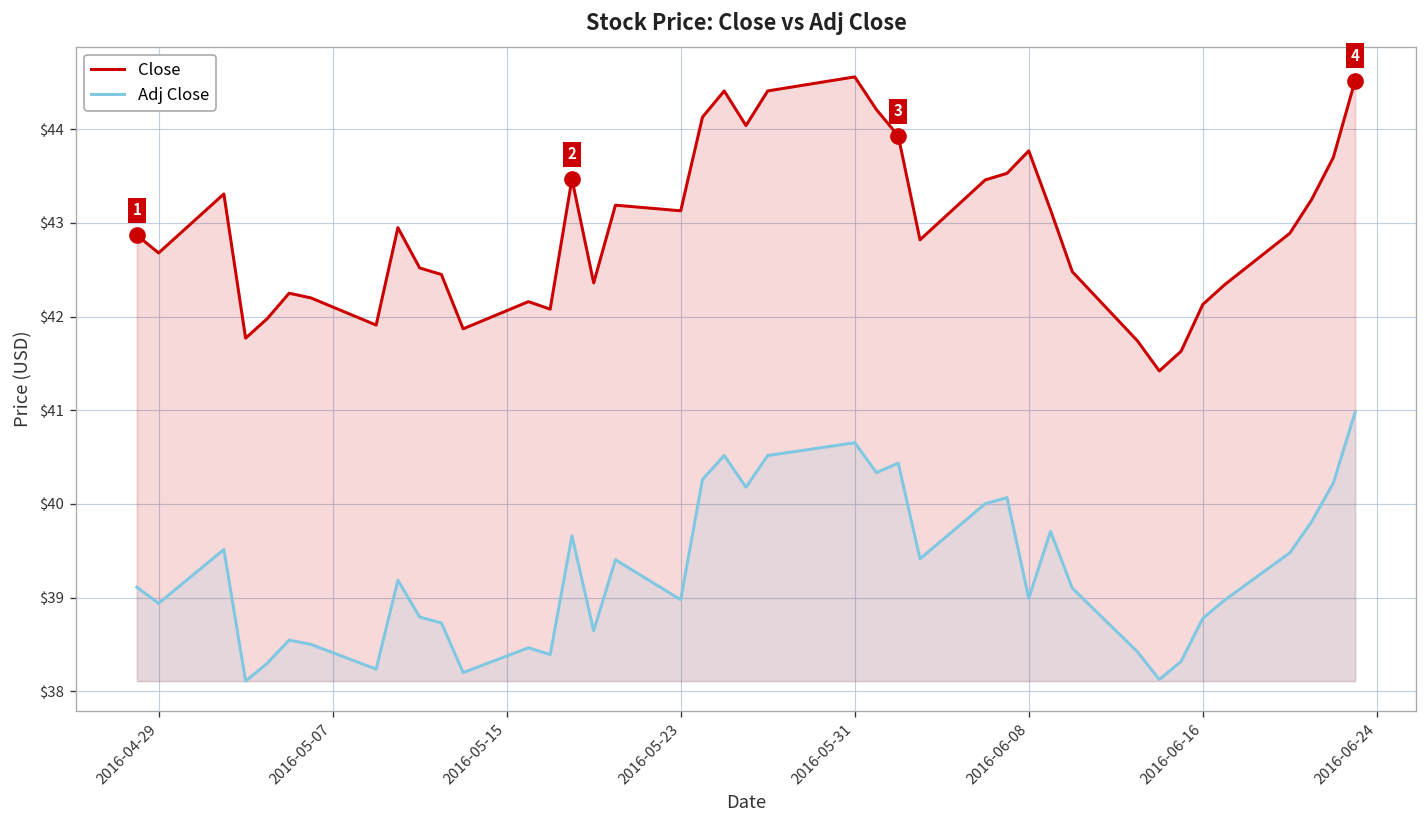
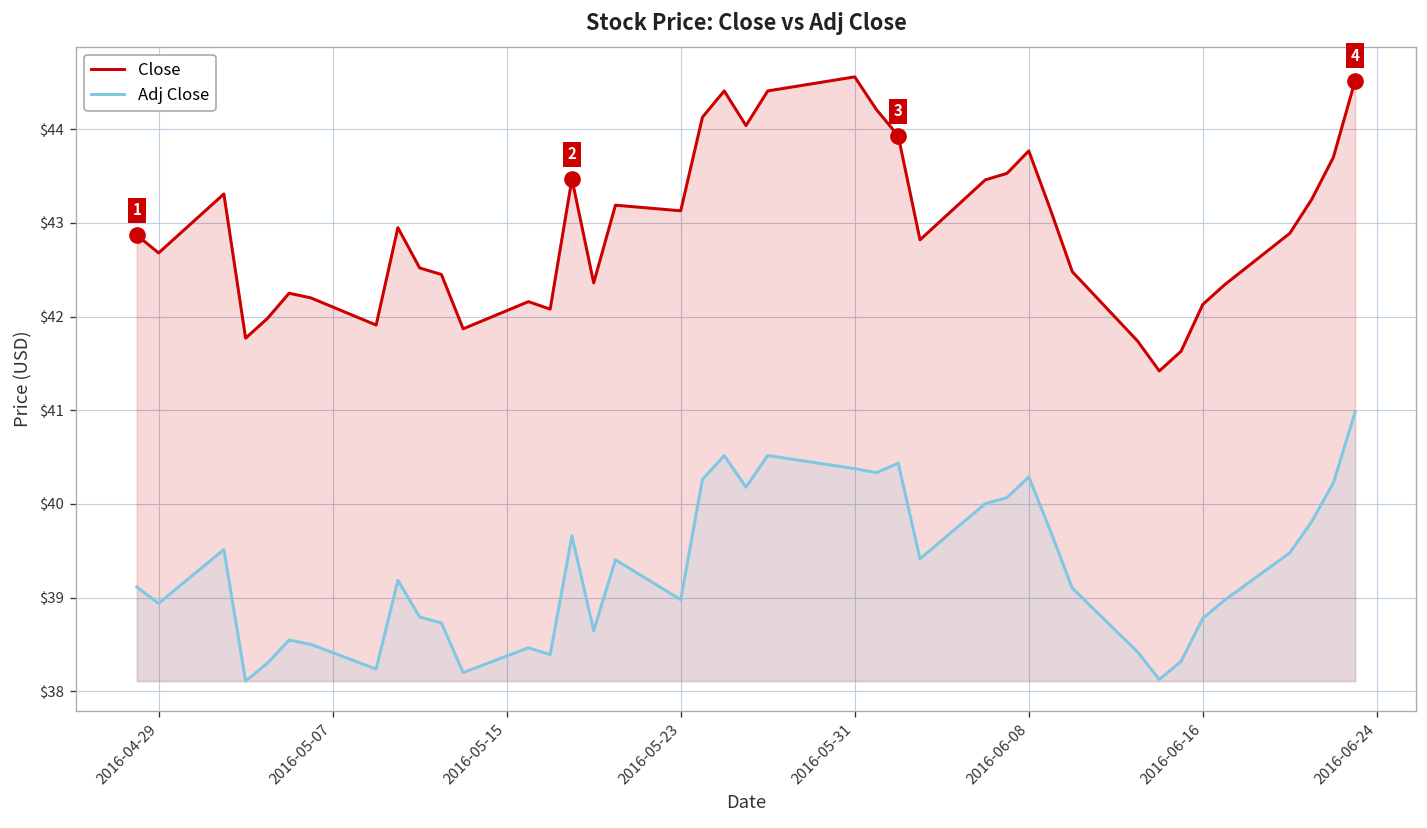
Adj Close, 2016-05-31: $40.7 -> $40.4
Adj Close, 2016-06-08: $39.0 -> $40.3
